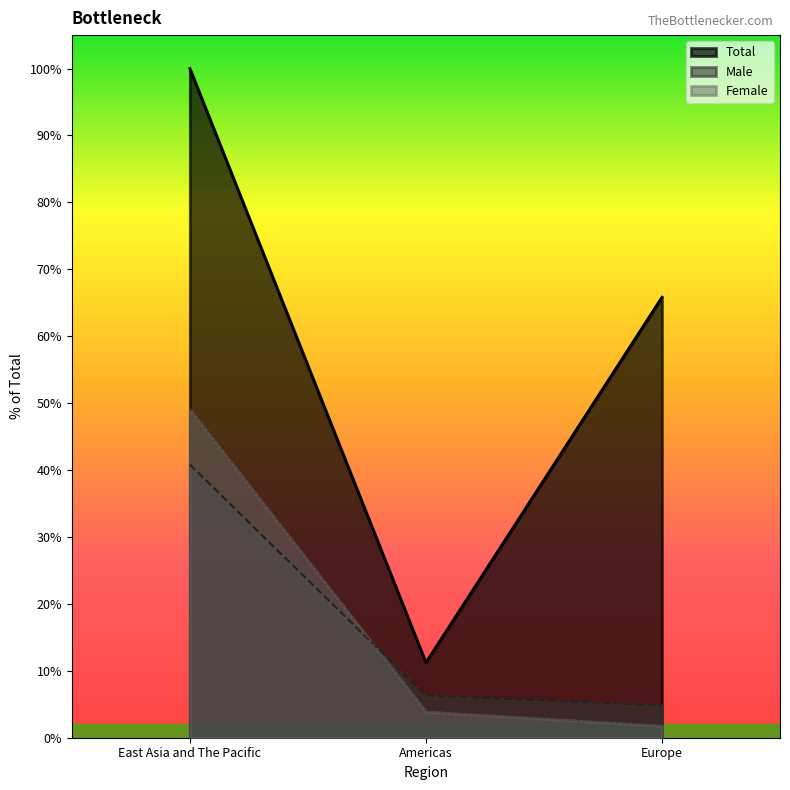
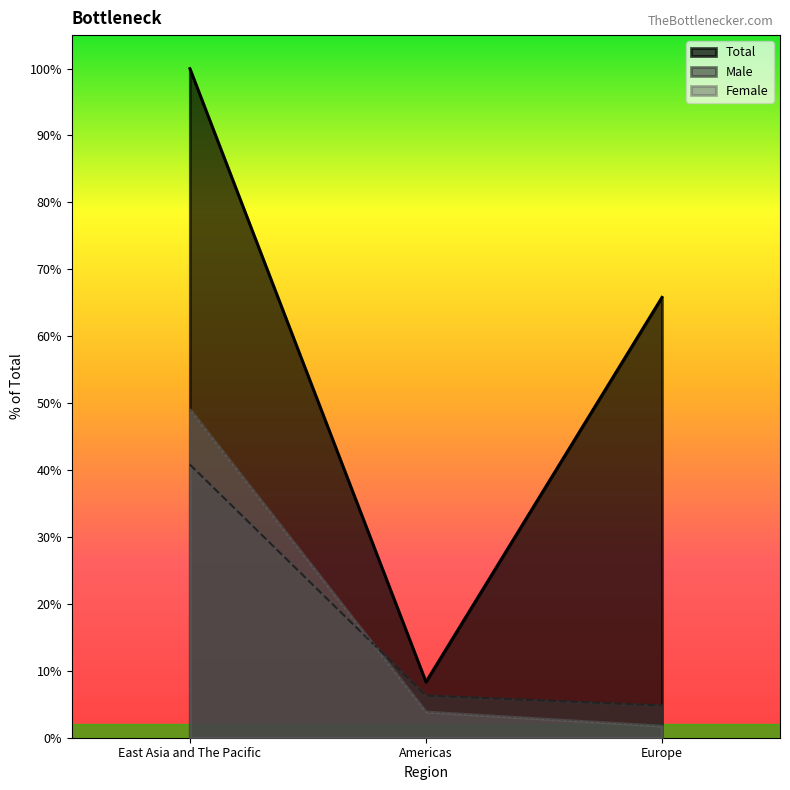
Total, Americas: 11% -> 8%
